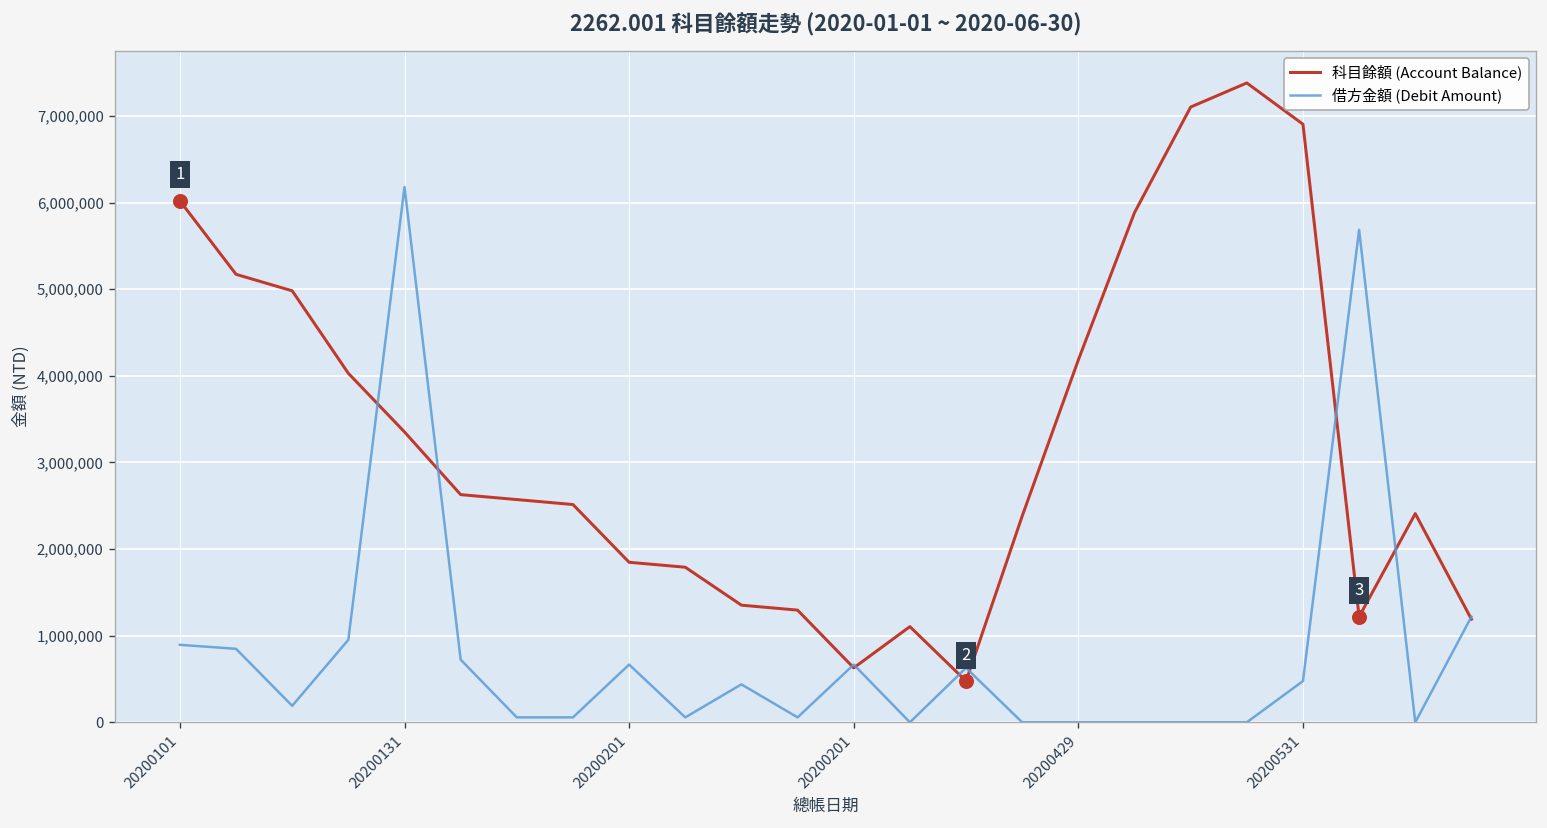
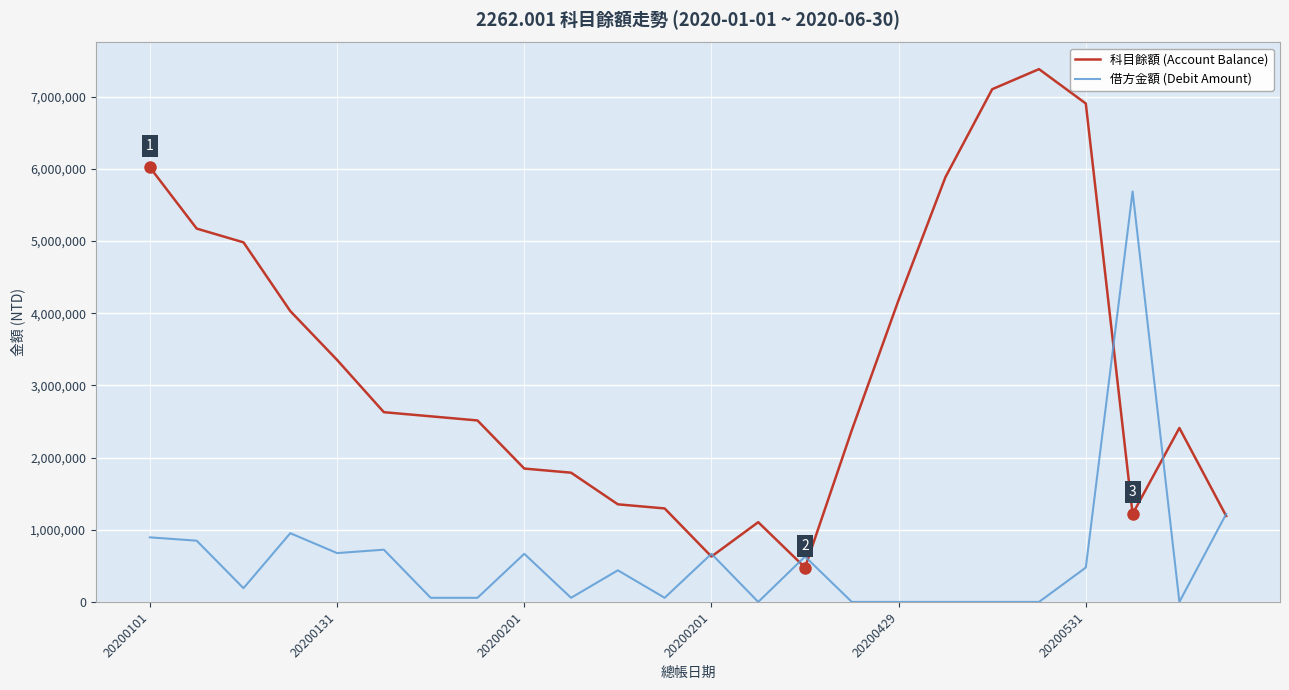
借方金額 (Debit Amount), 20200131: 6,200,000 -> 700,000
